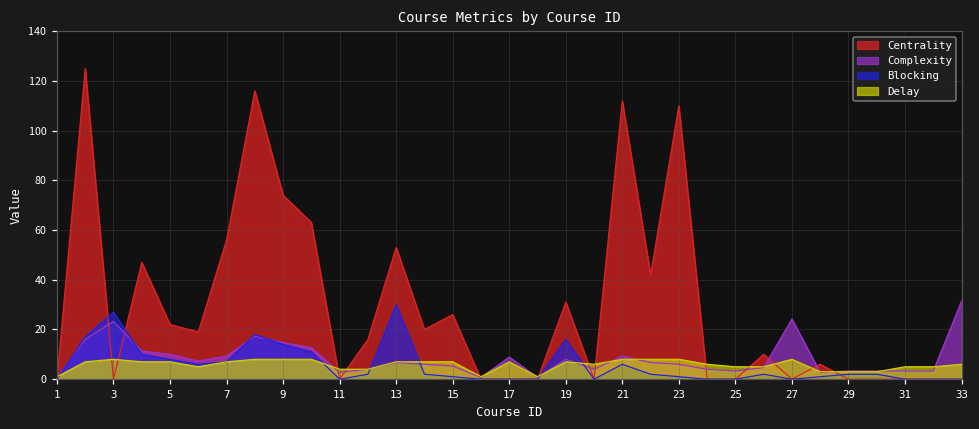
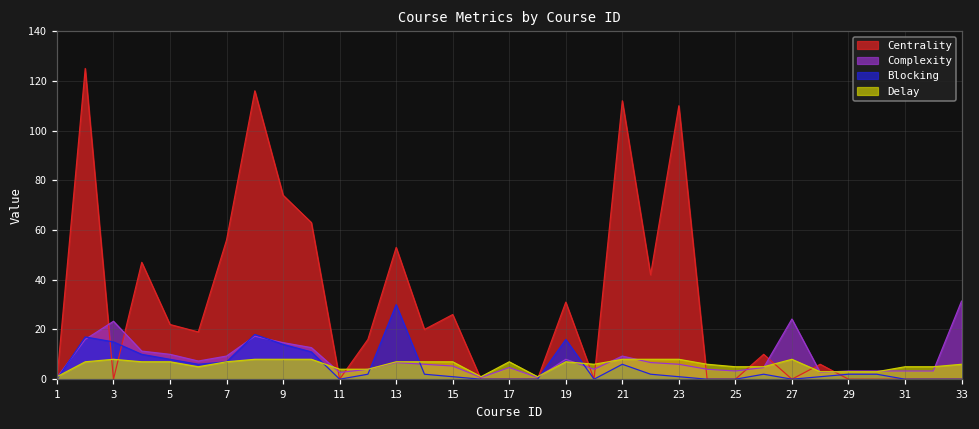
Blocking, 3: 27 -> 15
Complexity, 17: 9 -> 5
